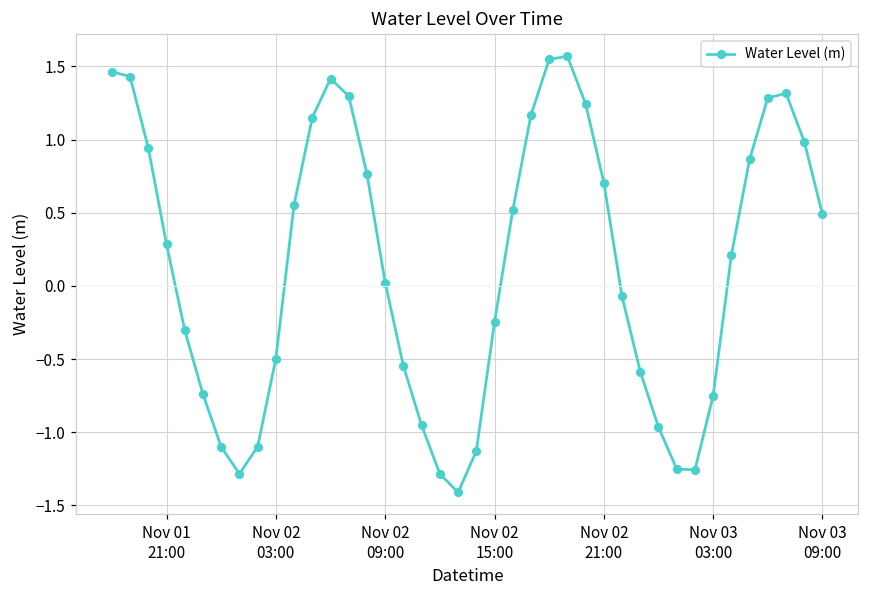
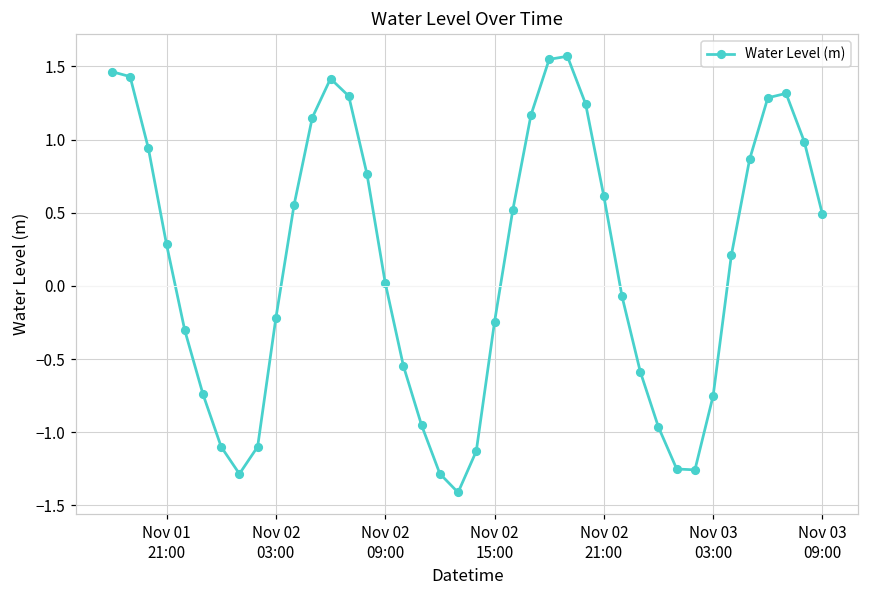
Nov 02 03:00: -0.50 -> -0.22
Nov 02 21:00: 0.71 -> 0.61
